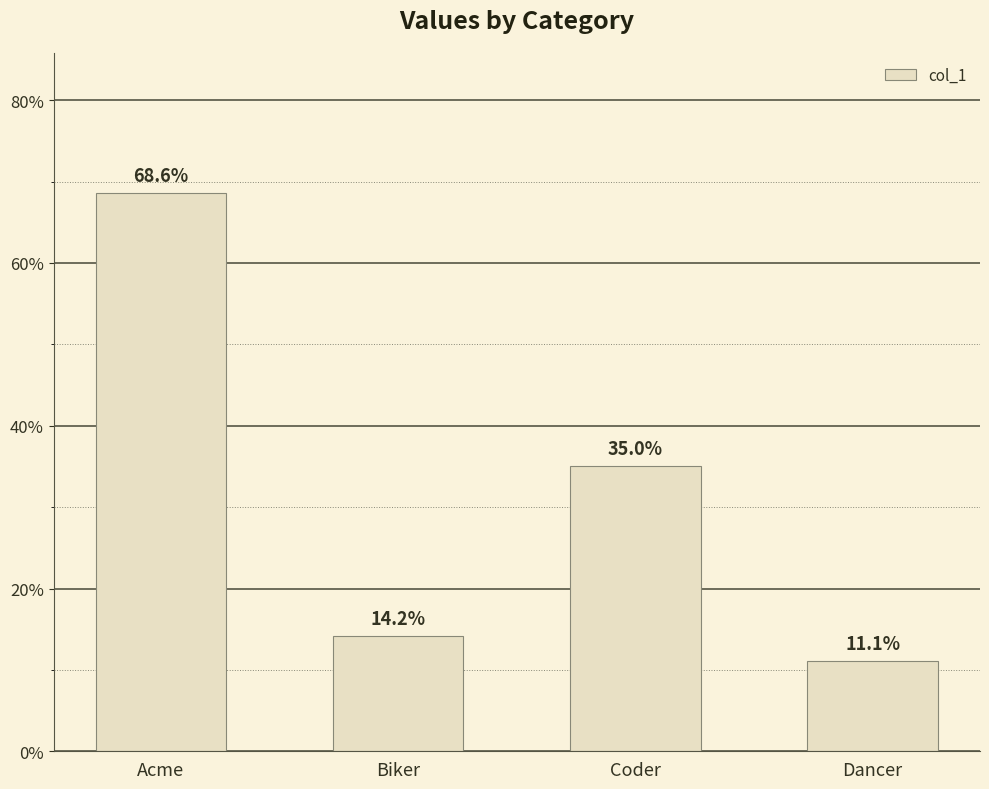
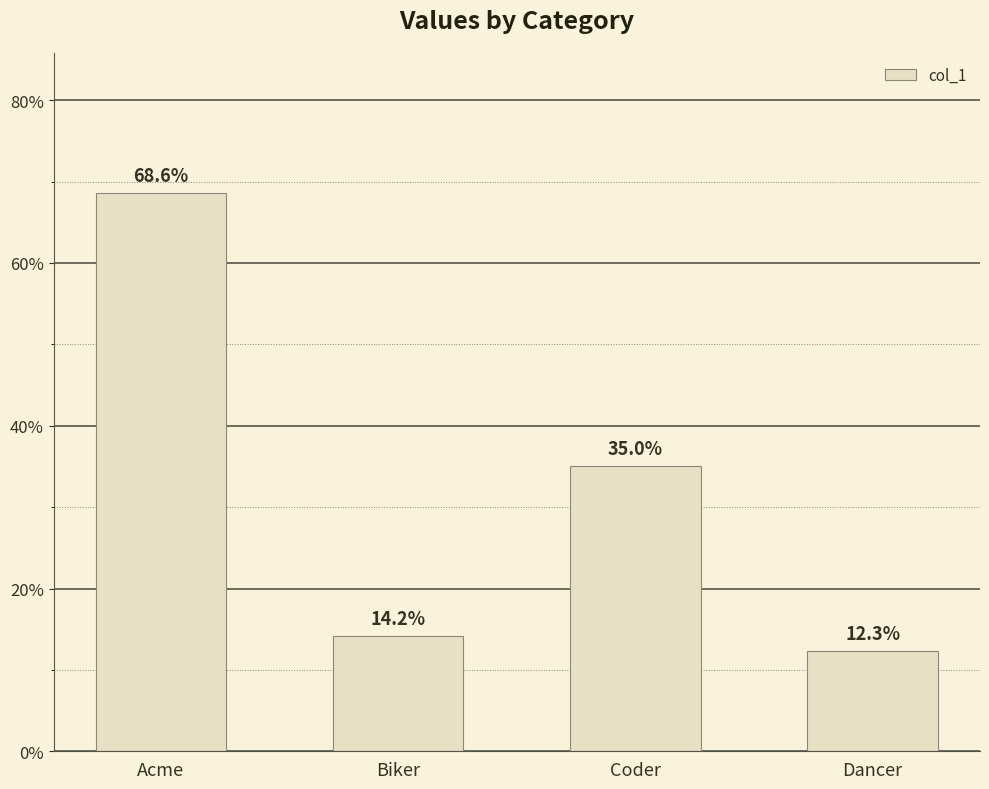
Dancer: 11.1% -> 12.3%
